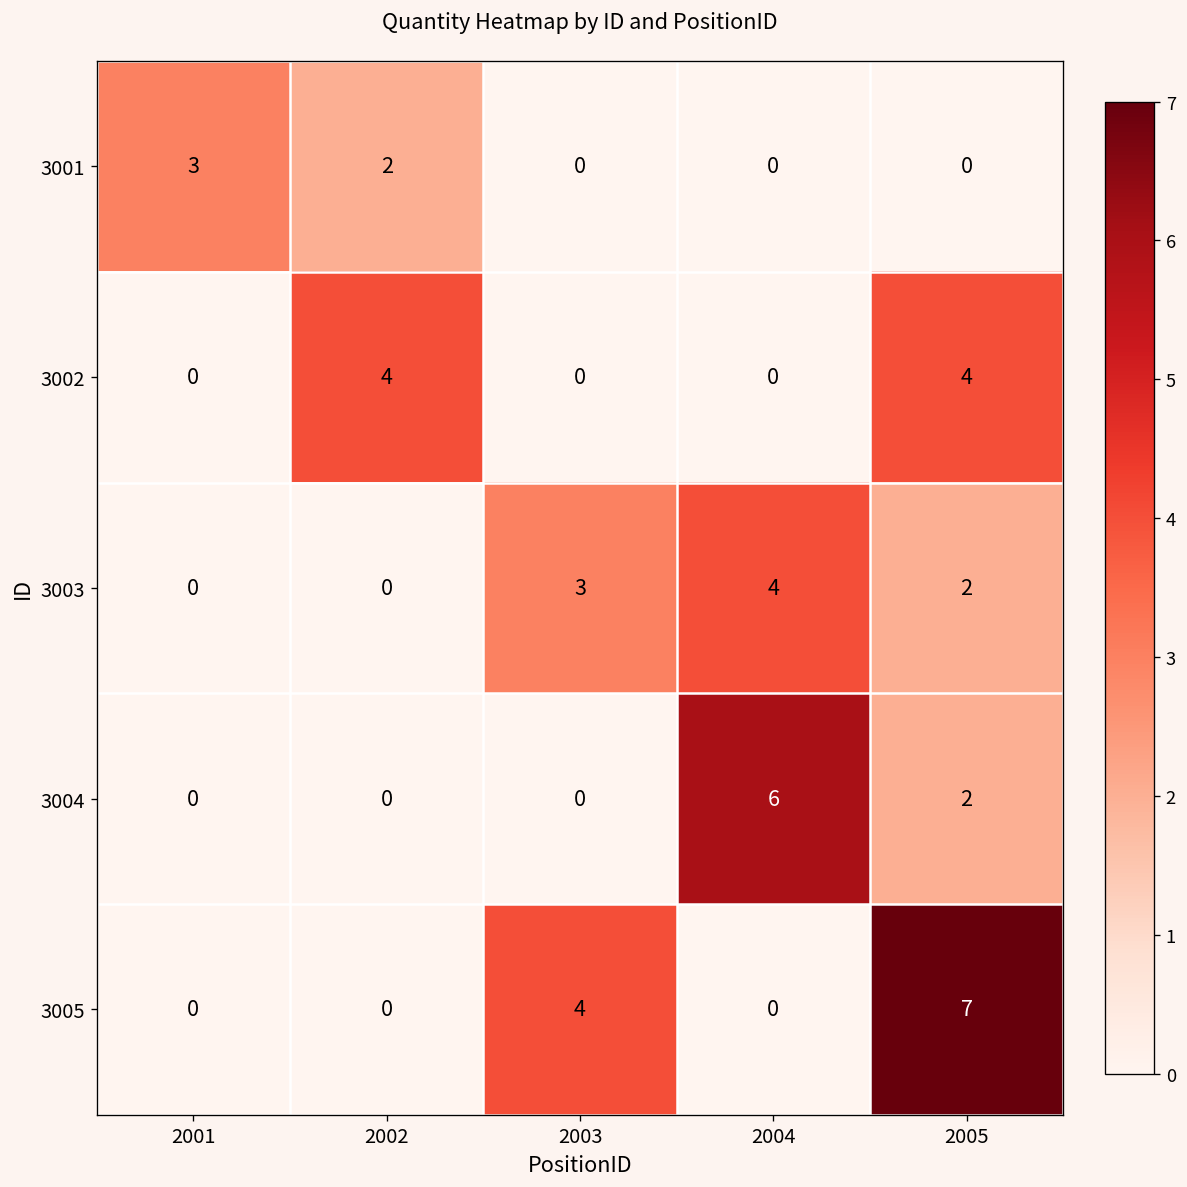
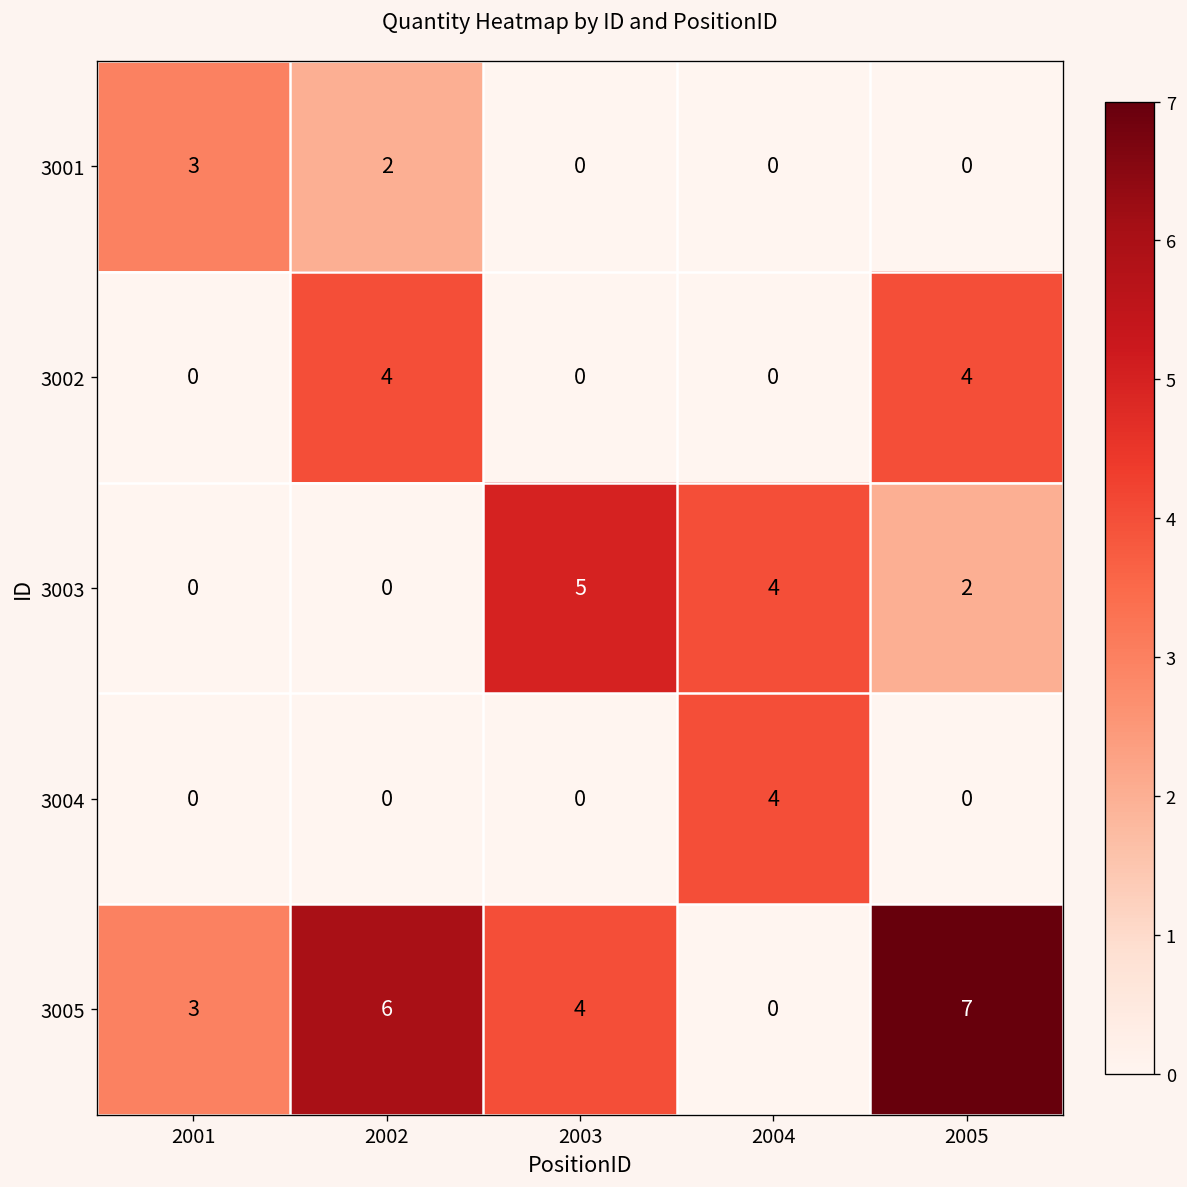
3003, 2003: 3 -> 5
3004, 2004: 6 -> 4
3004, 2005: 2 -> 0
3005, 2001: 0 -> 3
3005, 2002: 0 -> 6
